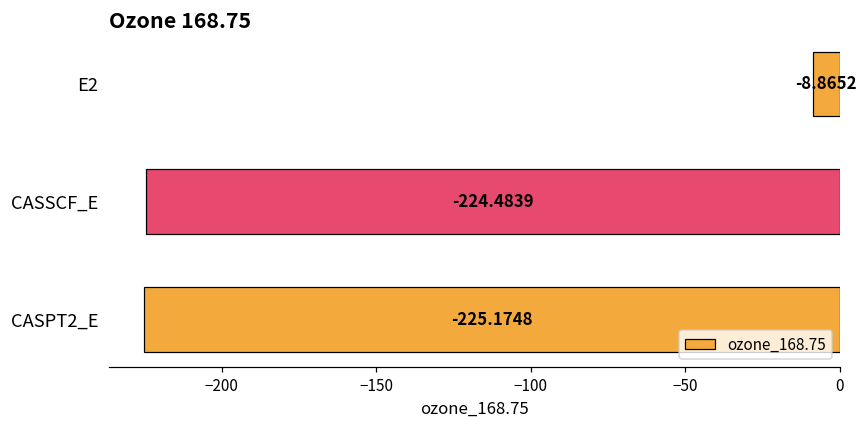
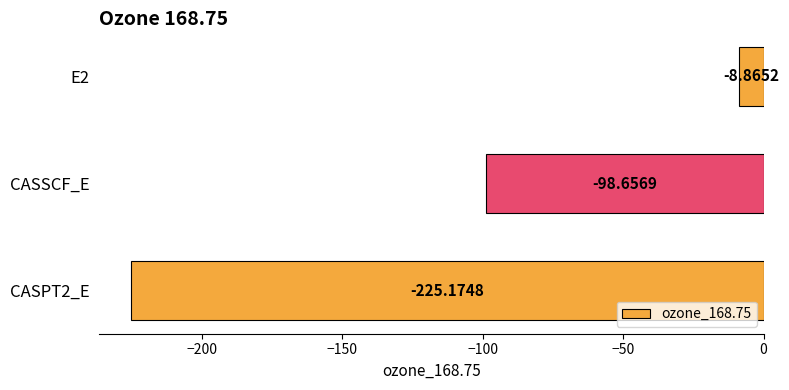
CASSCF_E: -224.4839 -> -98.6569
